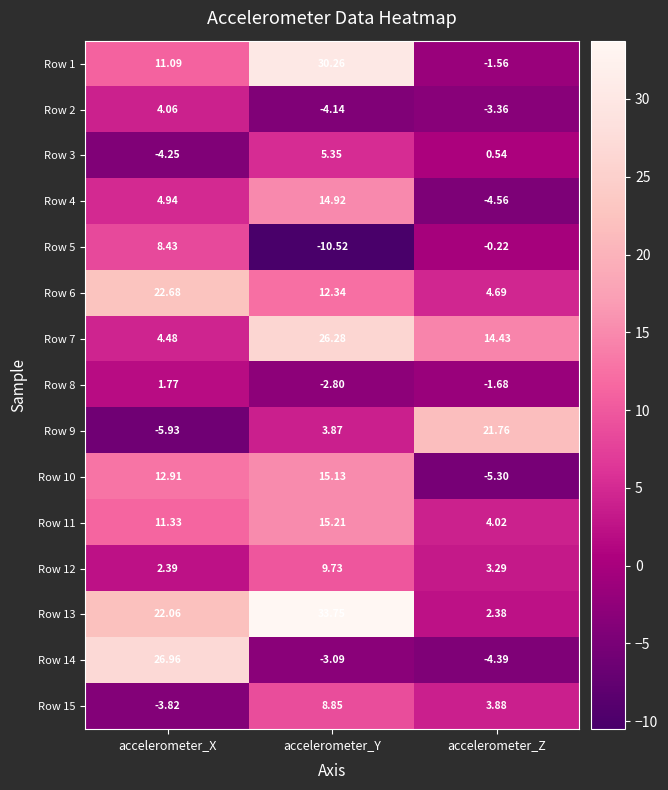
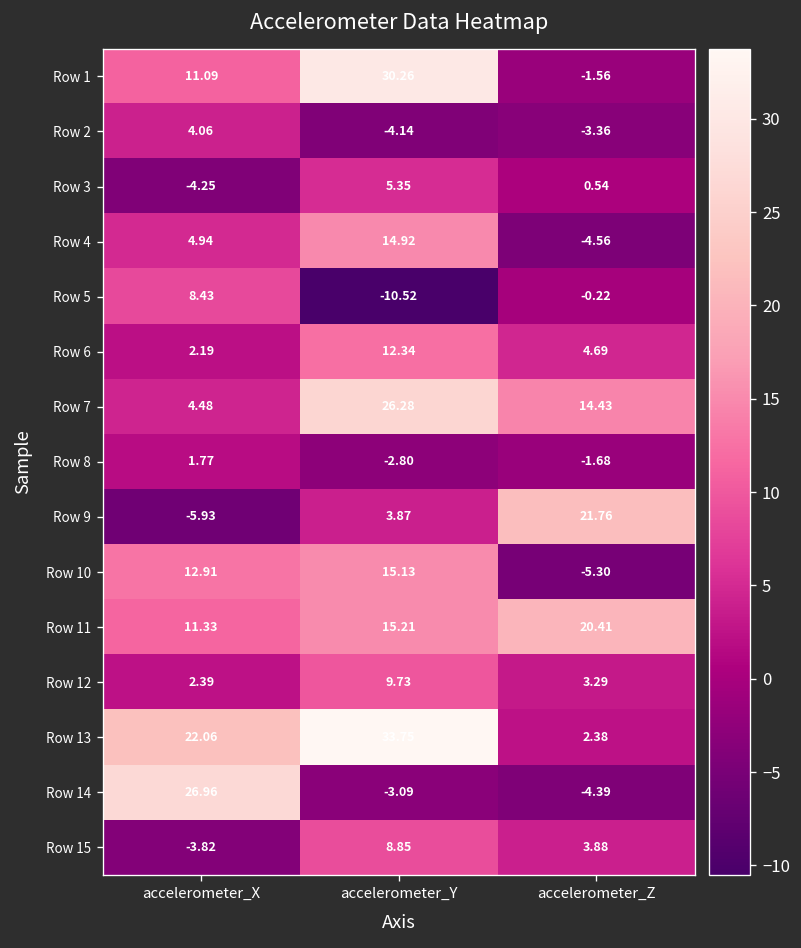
Row 6, accelerometer_X: 22.68 -> 2.19
Row 11, accelerometer_Z: 4.02 -> 20.41
